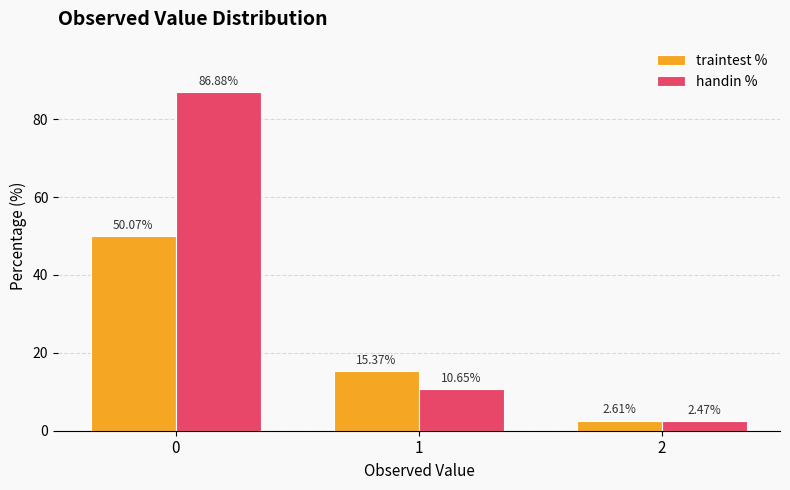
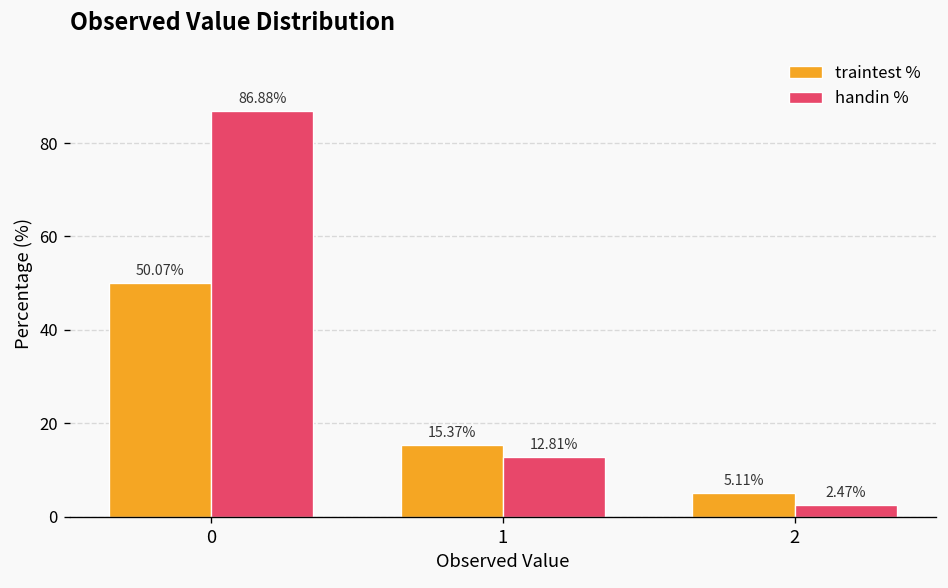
handin %, 1: 10.65% -> 12.81%
traintest %, 2: 2.61% -> 5.11%
